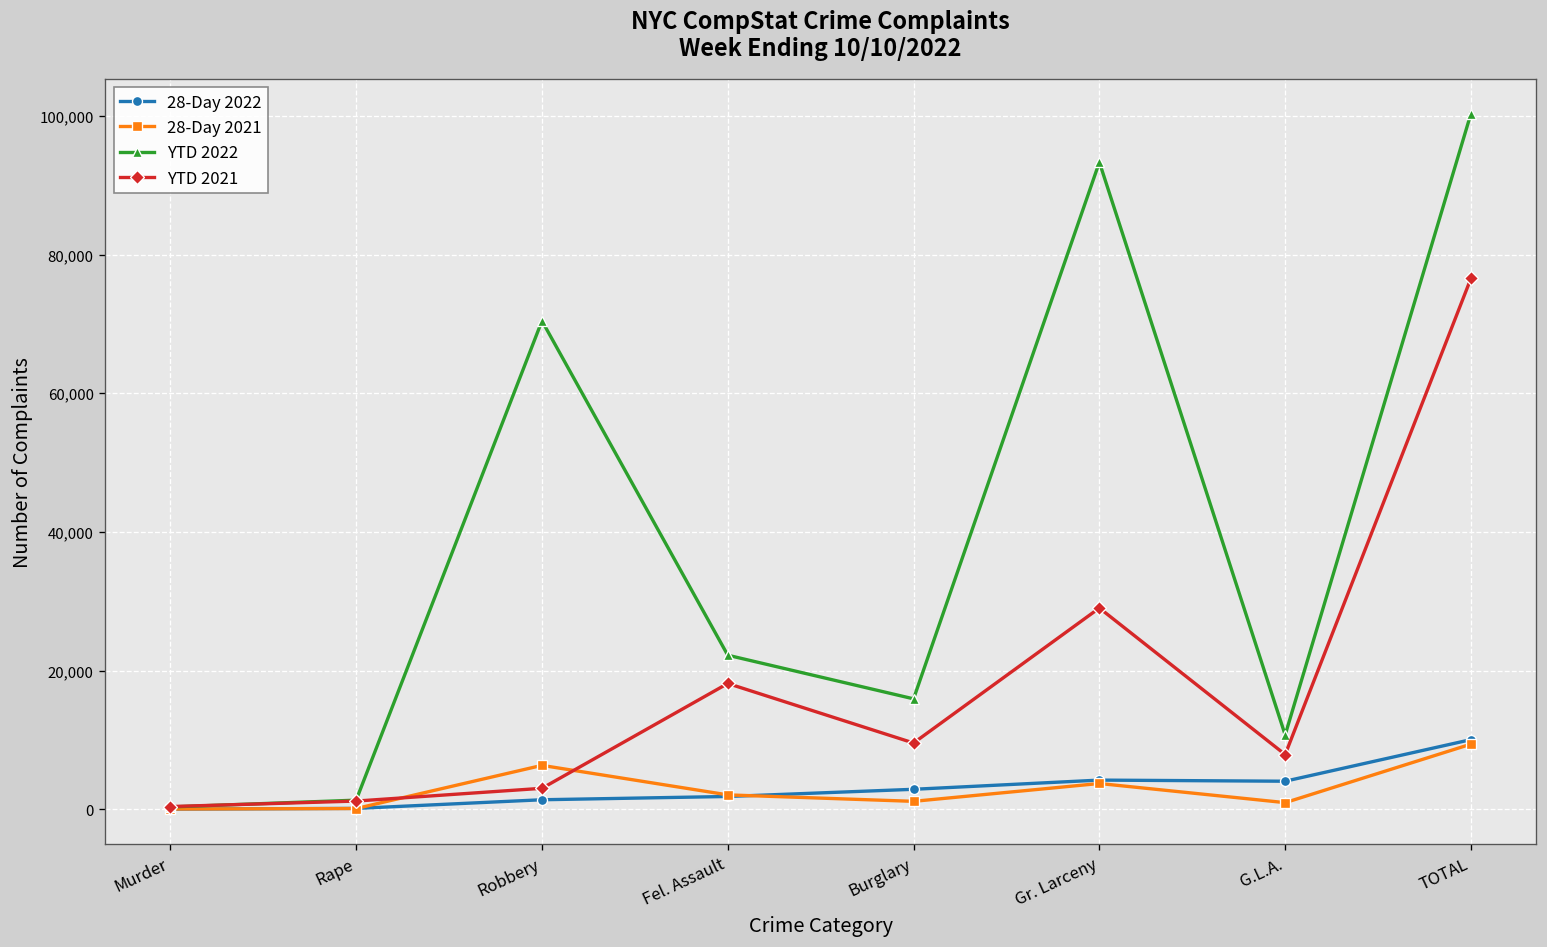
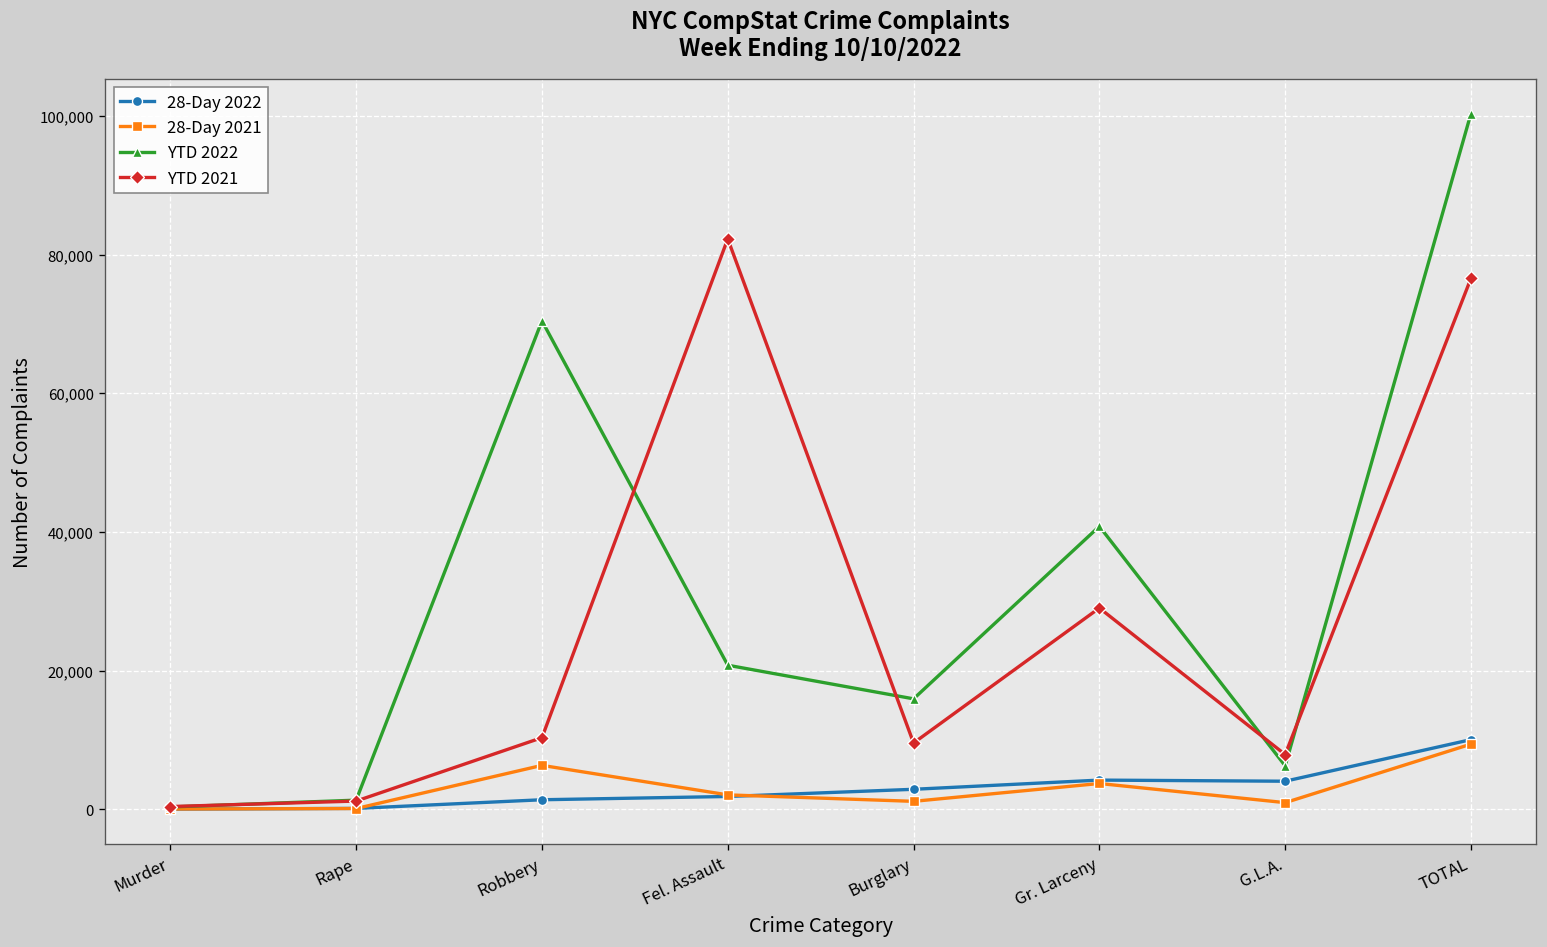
YTD 2021, Robbery: 3,000 -> 10,000
YTD 2022, Fel. Assault: 22,000 -> 21,000
YTD 2021, Fel. Assault: 18,000 -> 82,000
YTD 2022, Gr. Larceny: 93,000 -> 41,000
YTD 2022, G.L.A.: 11,000 -> 6,000
